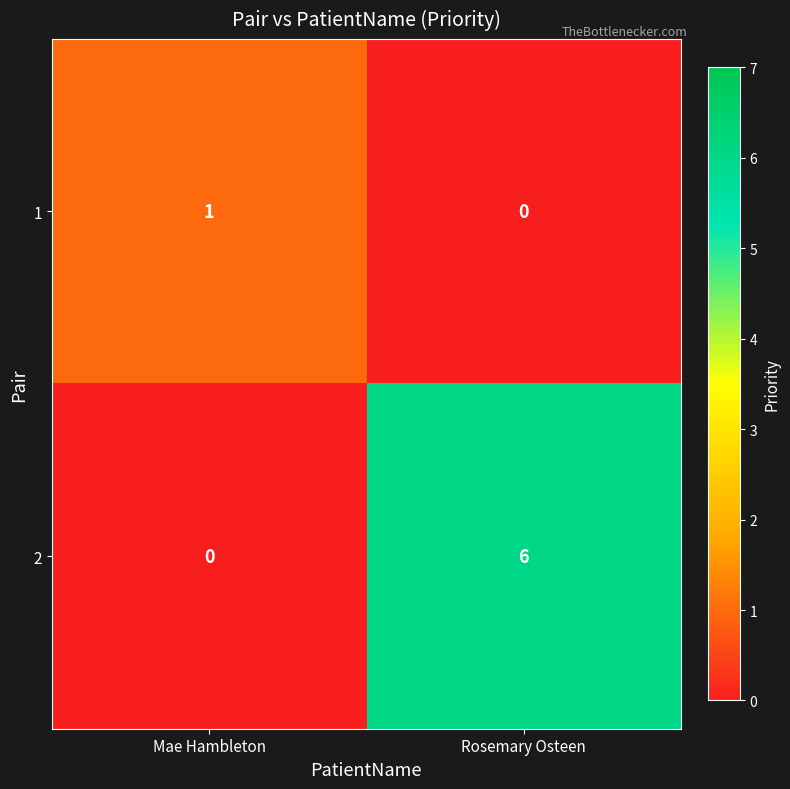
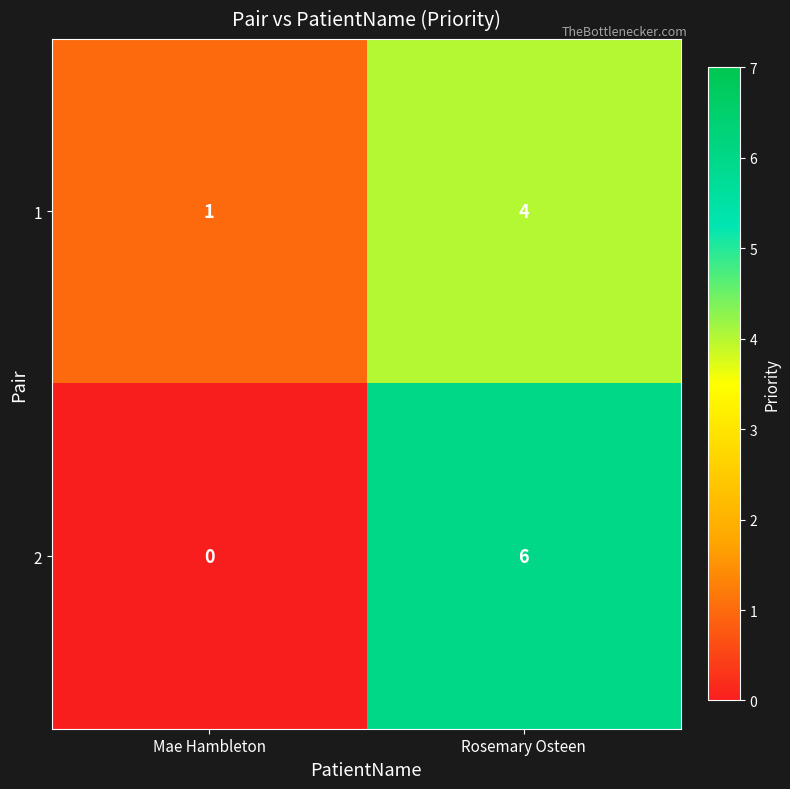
1, Rosemary Osteen: 0 -> 4
